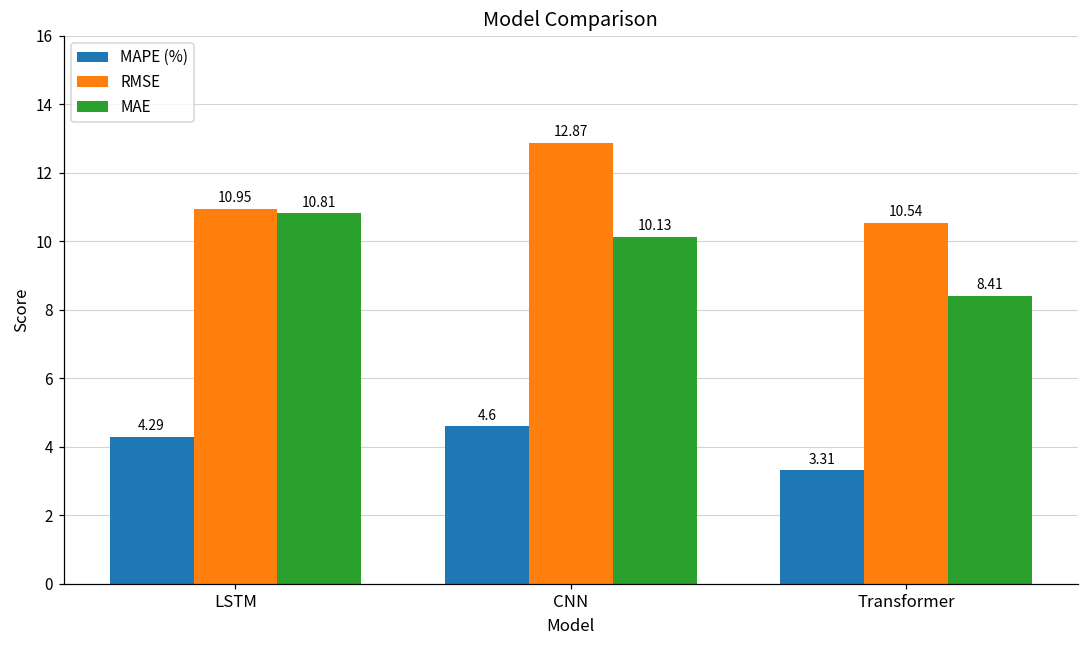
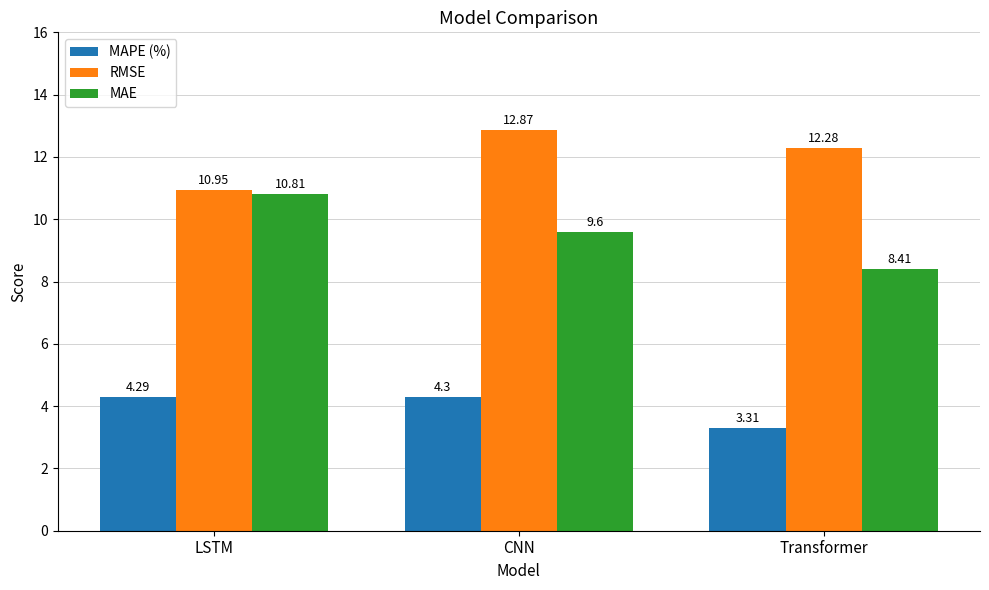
MAPE (%), CNN: 4.6 -> 4.3
MAE, CNN: 10.13 -> 9.6
RMSE, Transformer: 10.54 -> 12.28
